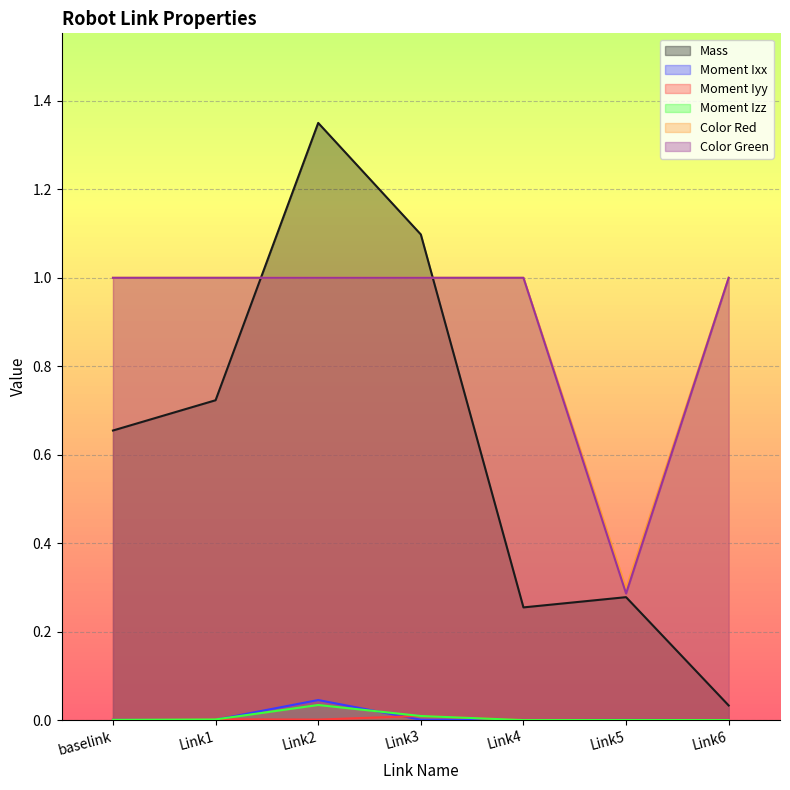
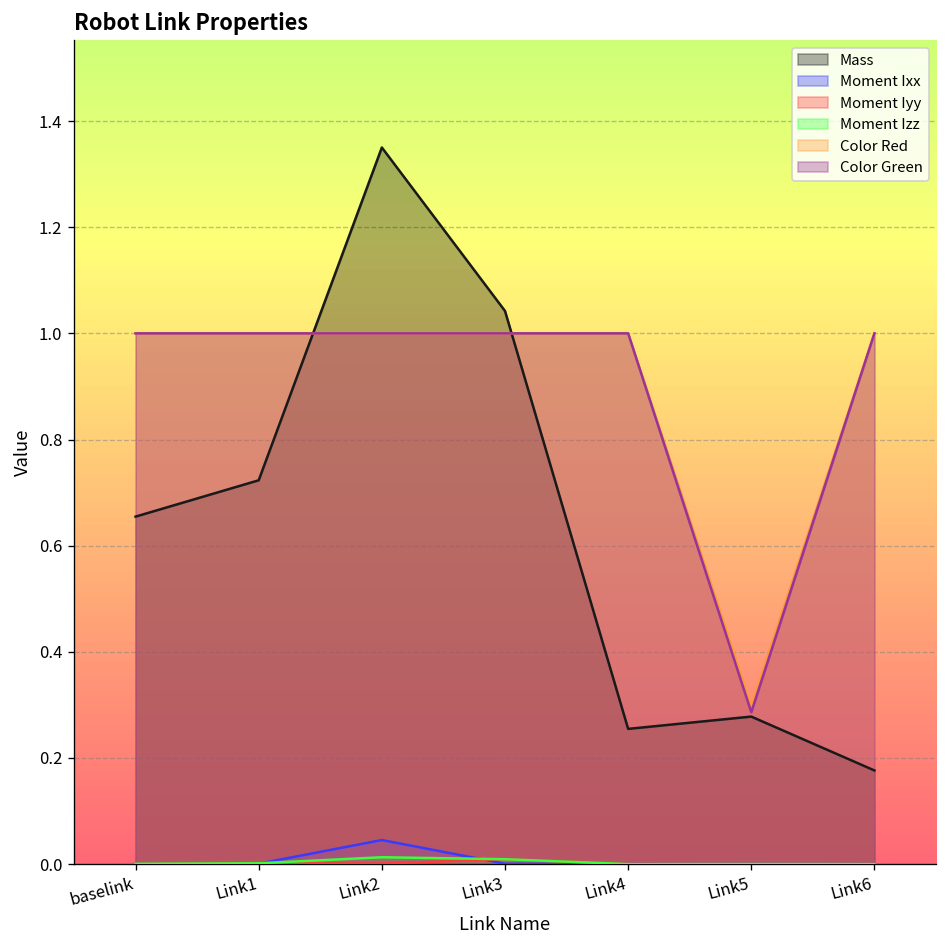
Moment Izz, Link2: 0.03 -> 0.01
Mass, Link3: 1.10 -> 1.04
Mass, Link6: 0.03 -> 0.18
